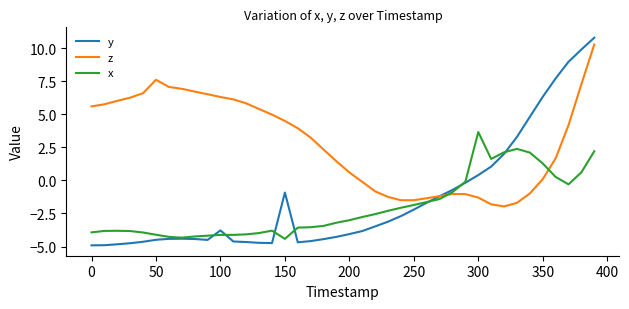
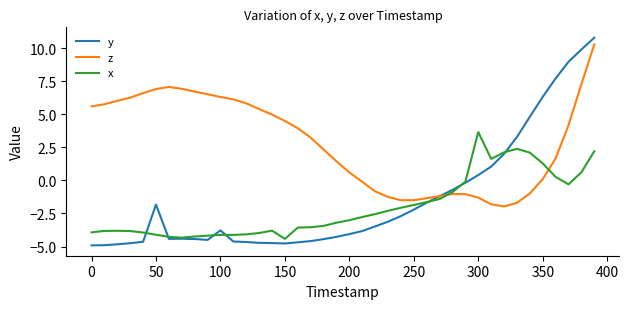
y, 50: -4.5 -> -1.8
z, 50: 7.6 -> 6.9
y, 150: -0.9 -> -4.8
